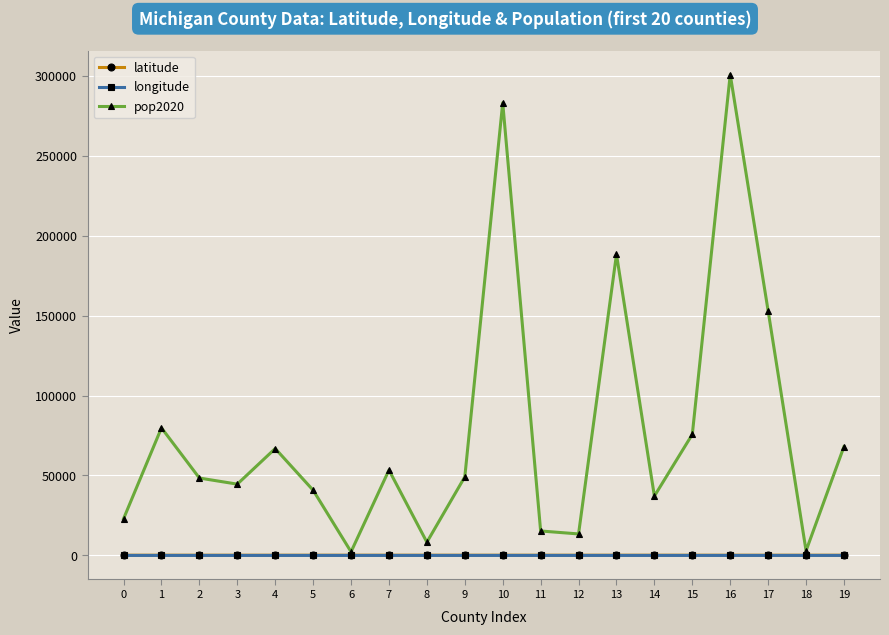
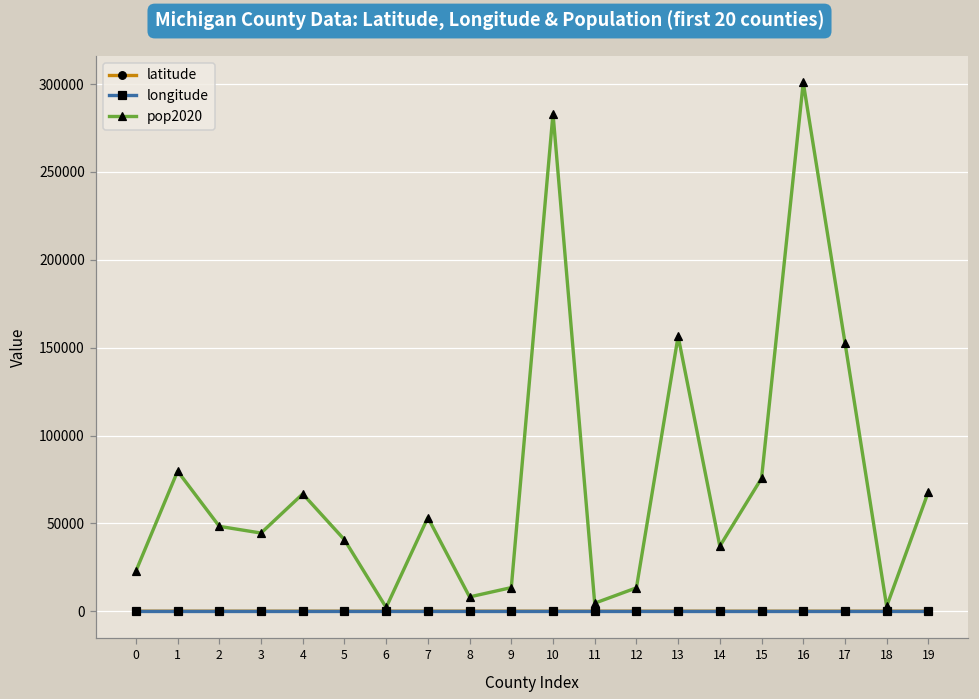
pop2020, 9: 49000 -> 13000
pop2020, 11: 15000 -> 5000
pop2020, 13: 188000 -> 157000
